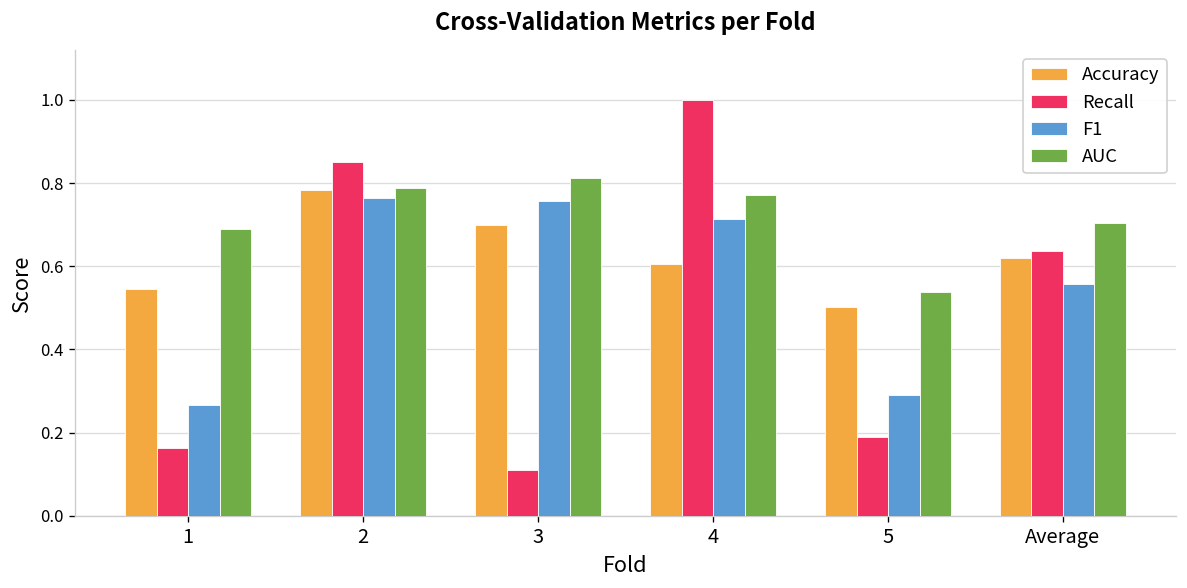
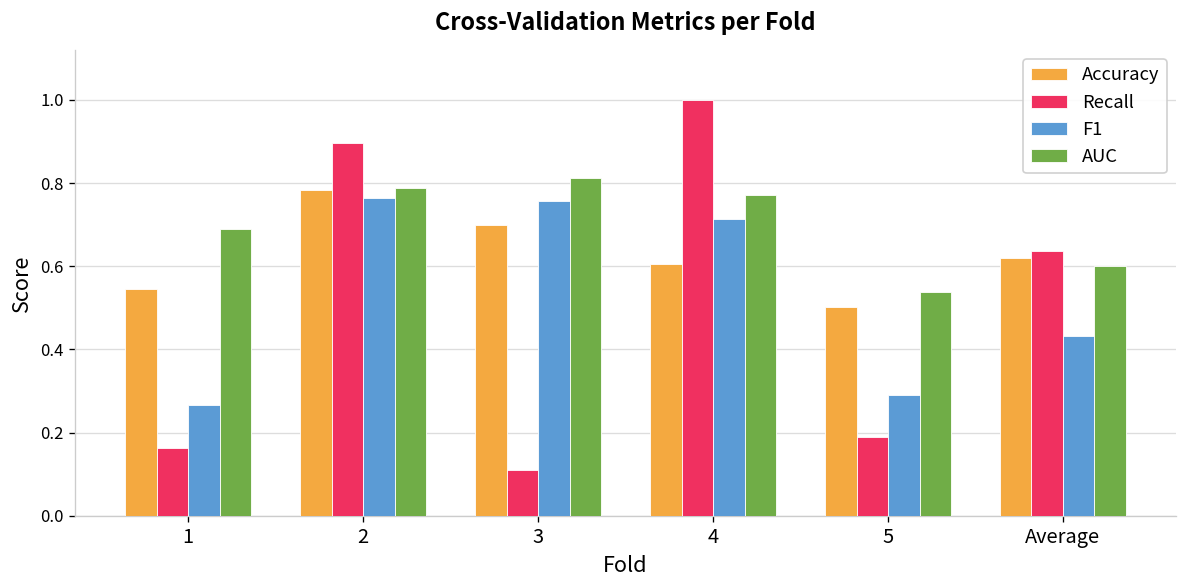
Recall, 2: 0.85 -> 0.90
F1, Average: 0.56 -> 0.43
AUC, Average: 0.70 -> 0.60
